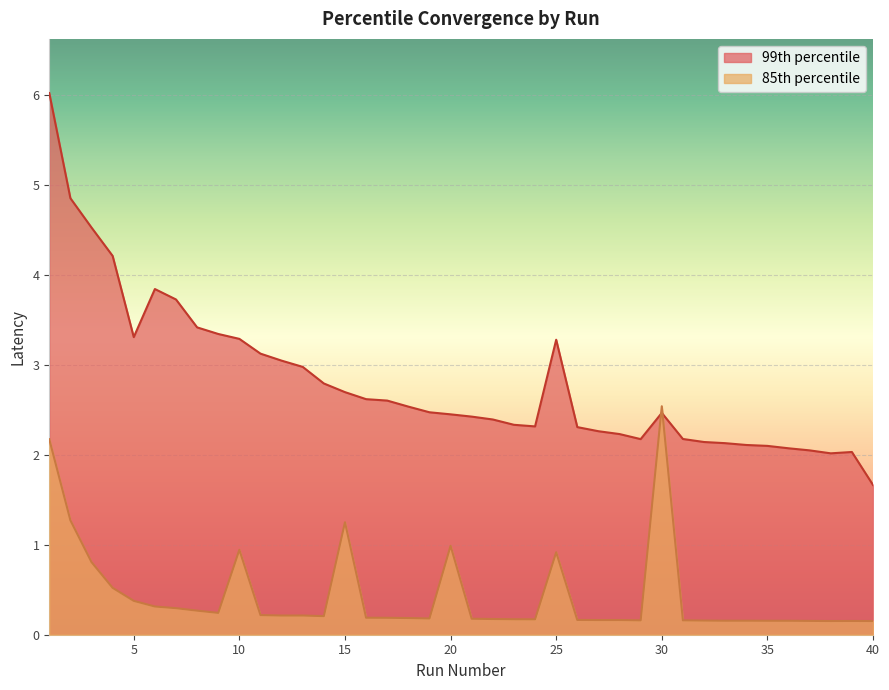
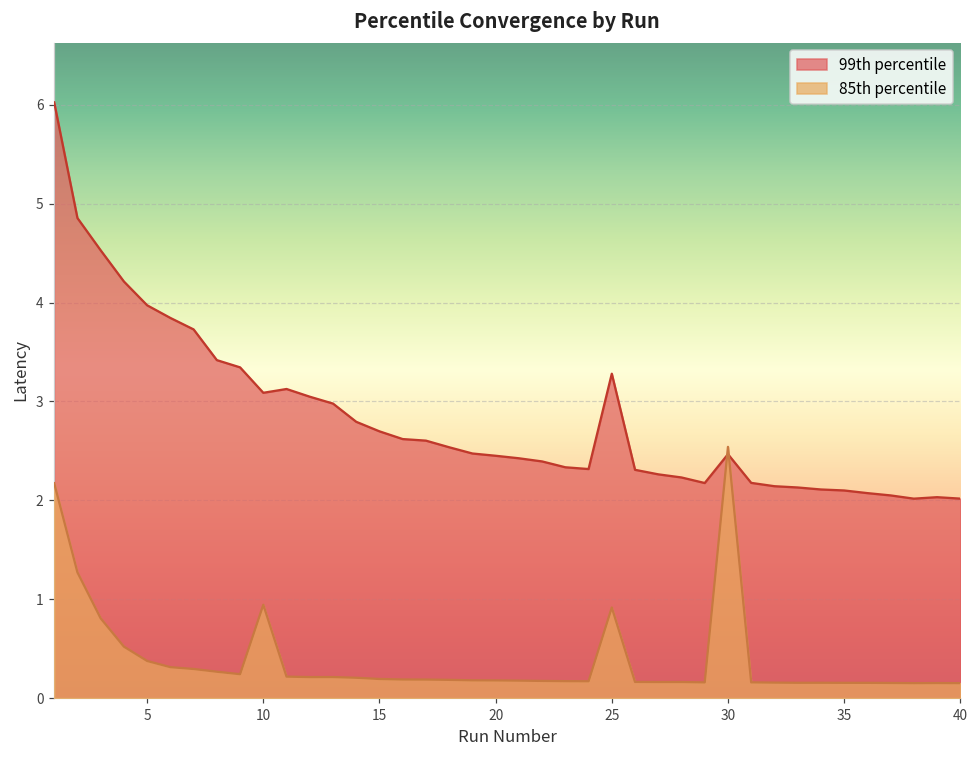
99th percentile, 5: 3.3 -> 4.0
99th percentile, 10: 3.3 -> 3.1
85th percentile, 15: 1.3 -> 0.2
85th percentile, 20: 1.0 -> 0.2
99th percentile, 40: 1.7 -> 2.0
